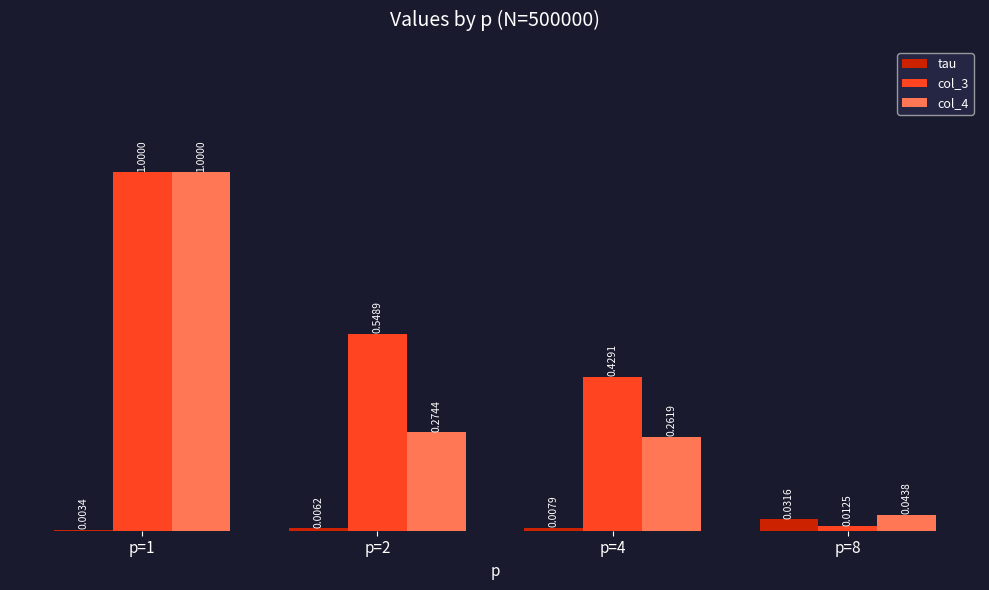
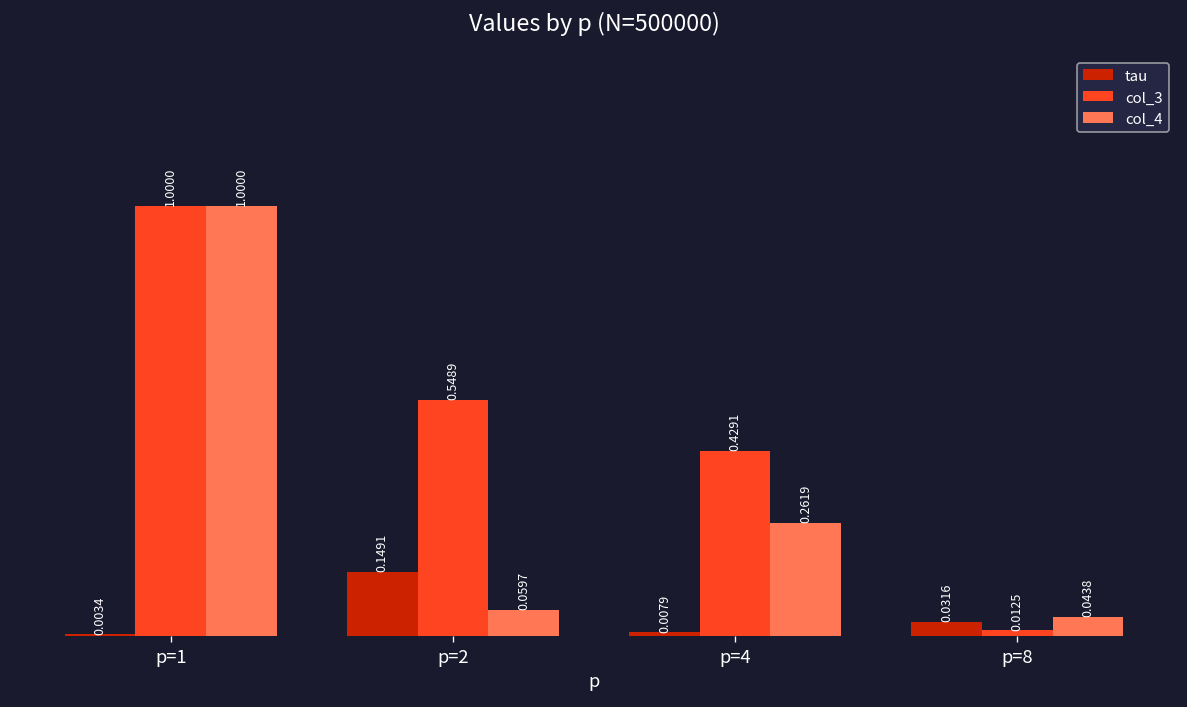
tau, p=2: 0.0062 -> 0.1491
col_4, p=2: 0.2744 -> 0.0597
